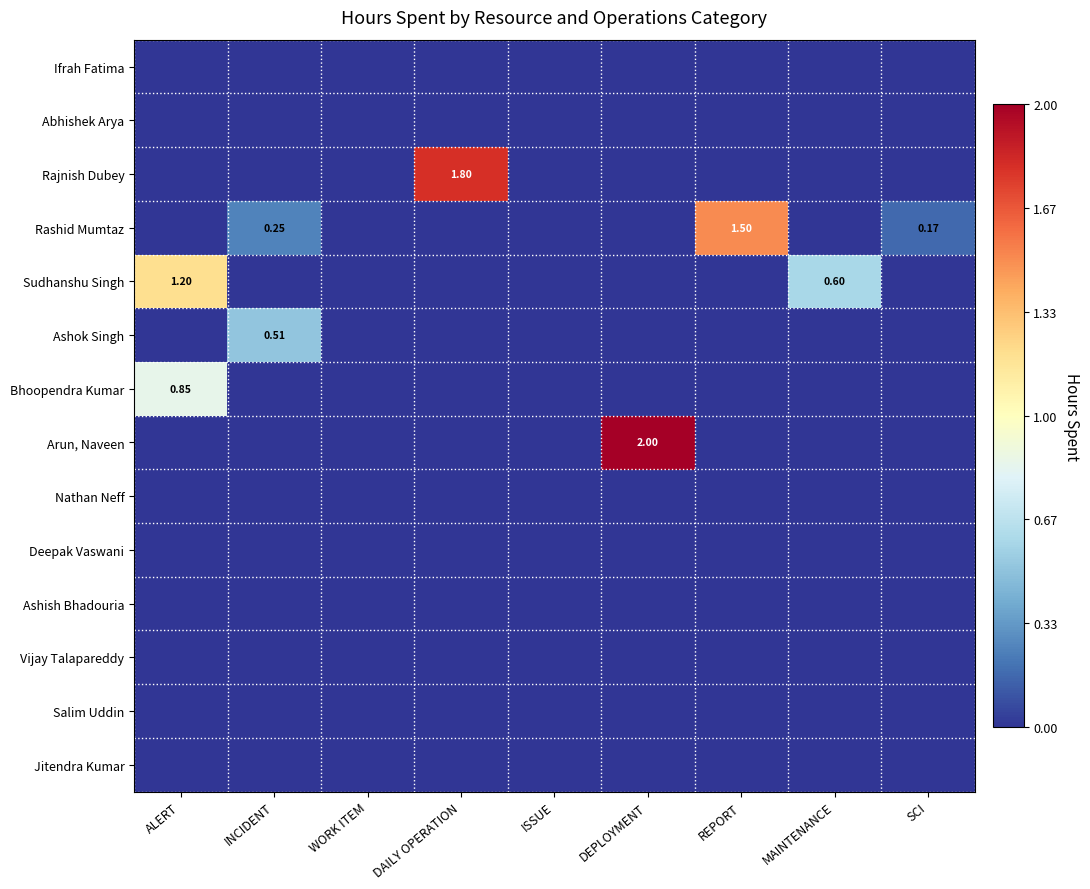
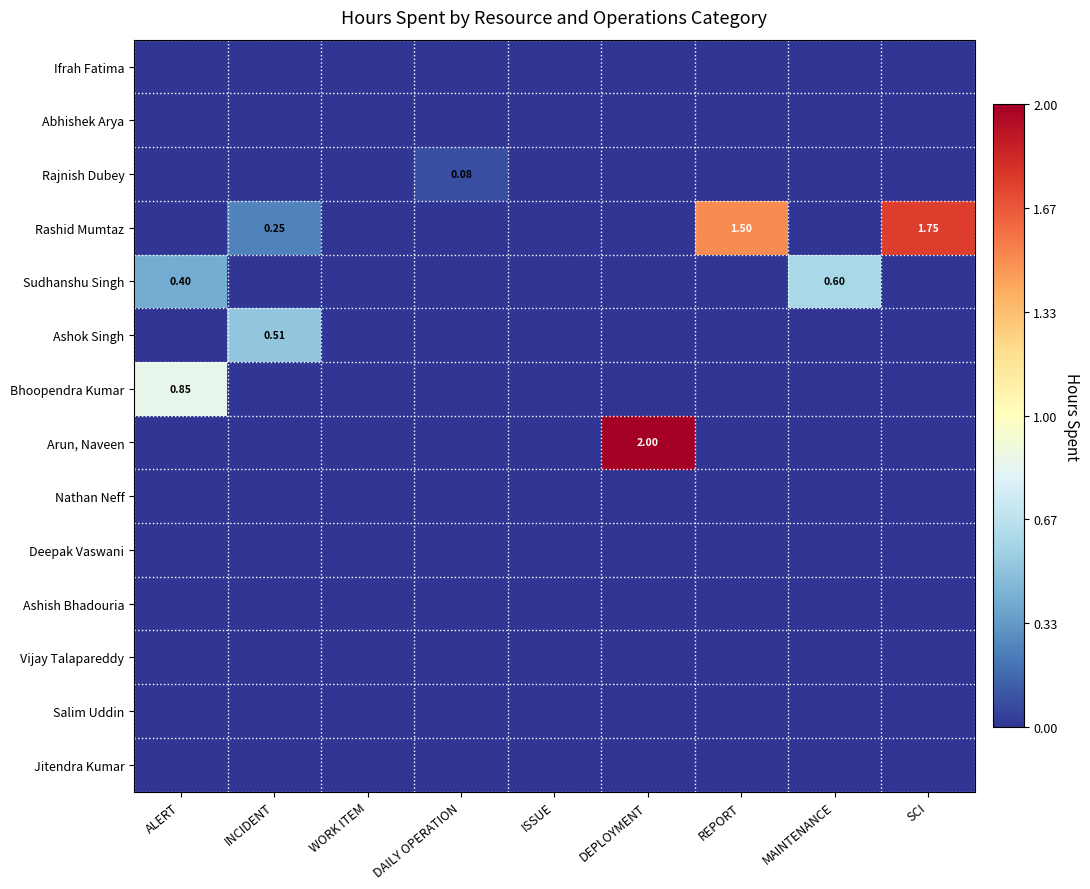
Rajnish Dubey, DAILY OPERATION: 1.80 -> 0.08
Rashid Mumtaz, SCI: 0.17 -> 1.75
Sudhanshu Singh, ALERT: 1.20 -> 0.40
